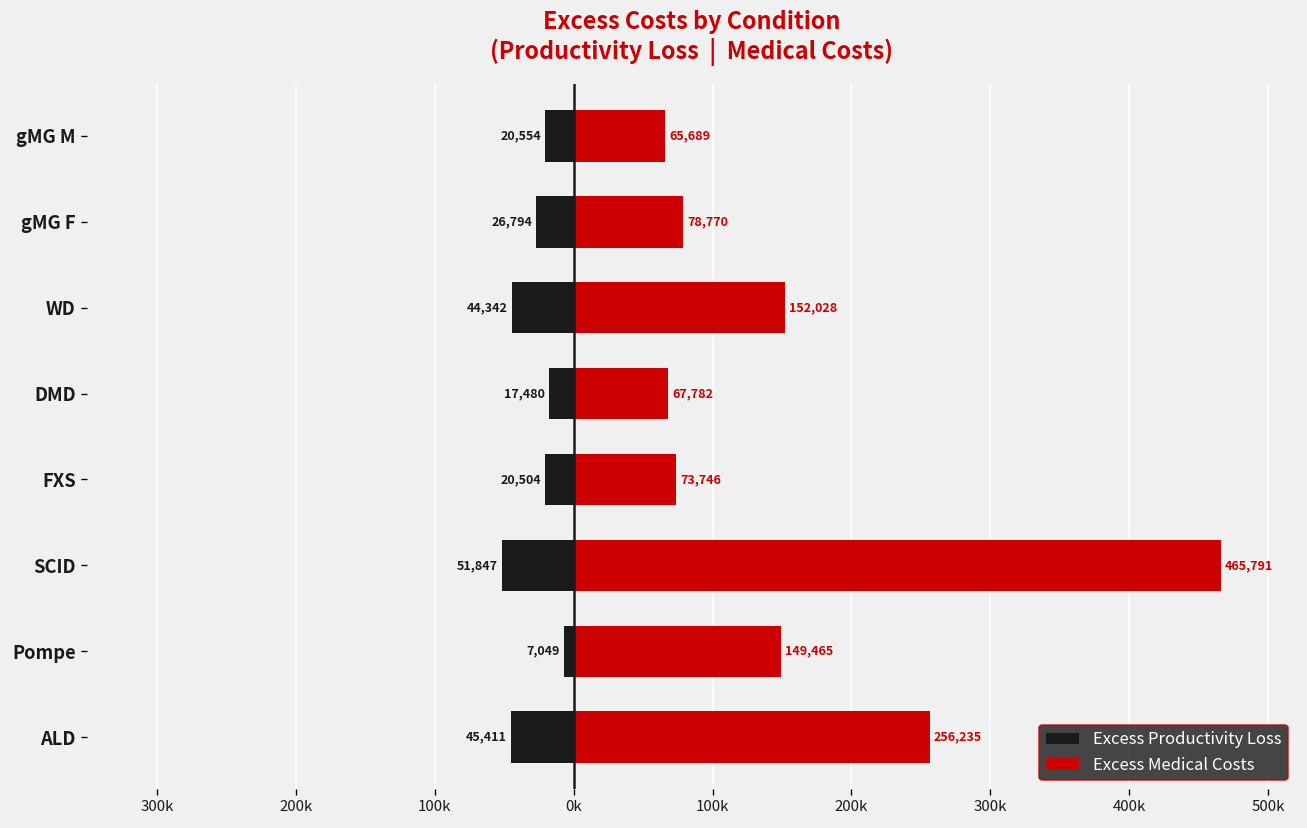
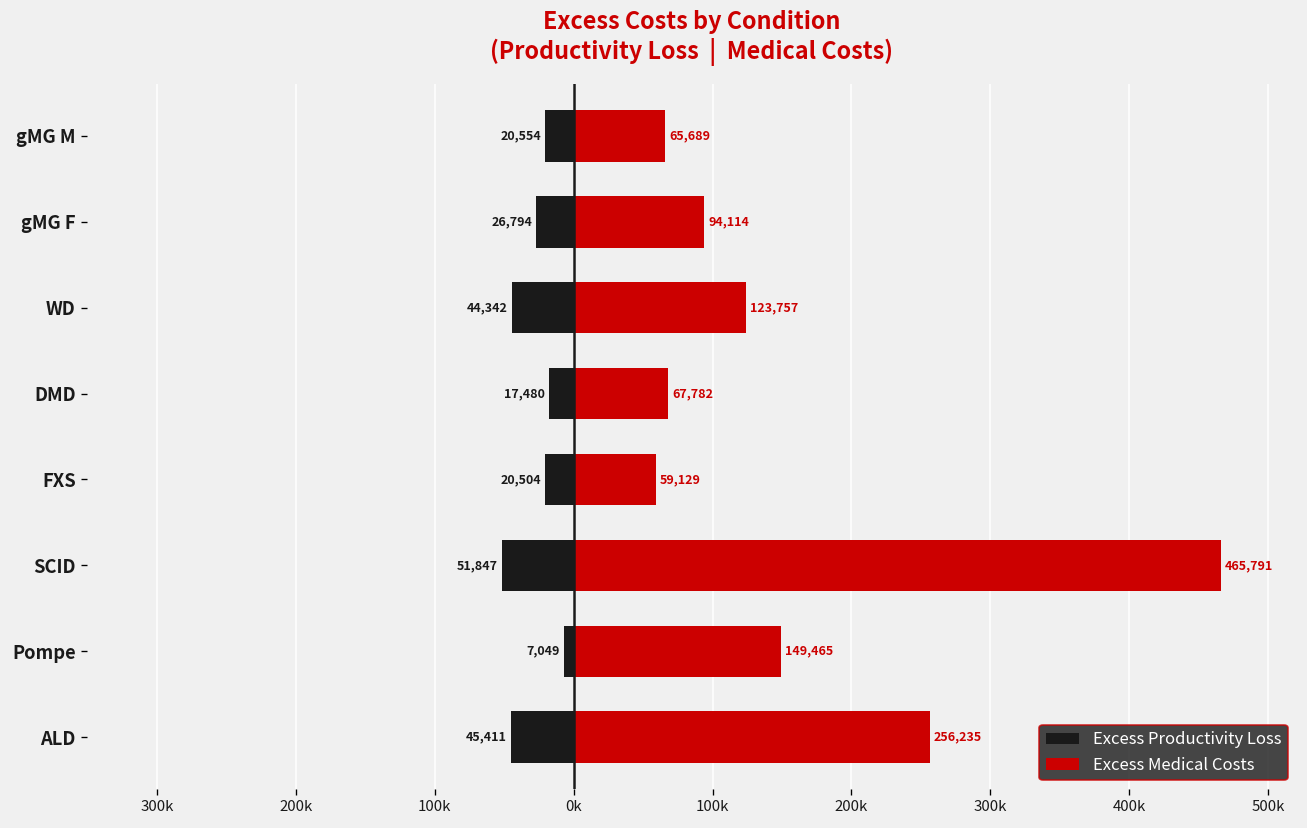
Excess Medical Costs, gMG F: 78,770 -> 94,114
Excess Medical Costs, WD: 152,028 -> 123,757
Excess Medical Costs, FXS: 73,746 -> 59,129
